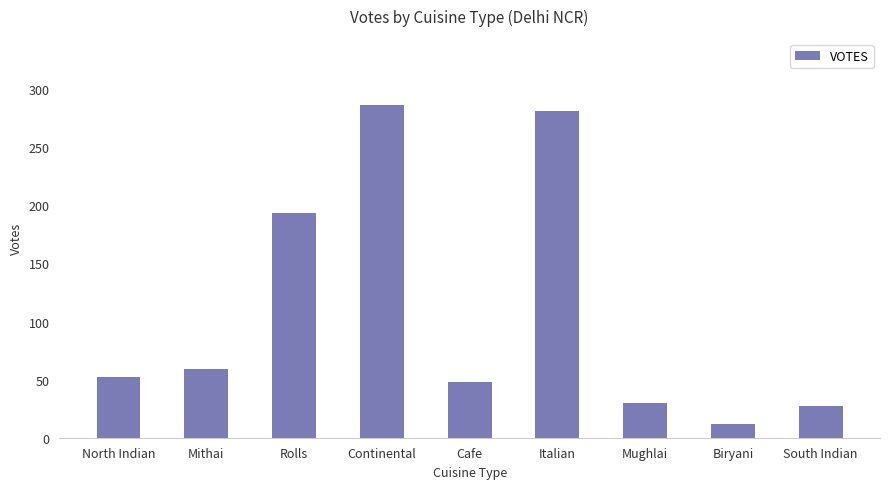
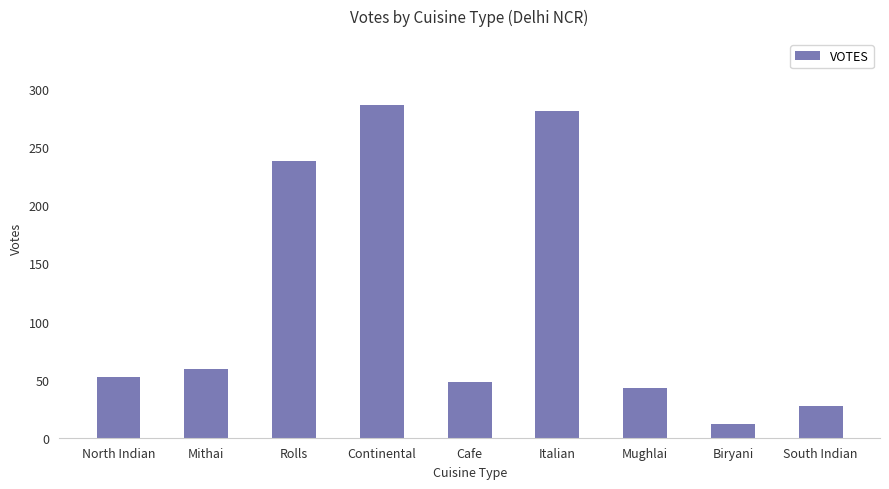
Rolls: 193 -> 238
Mughlai: 30 -> 43
